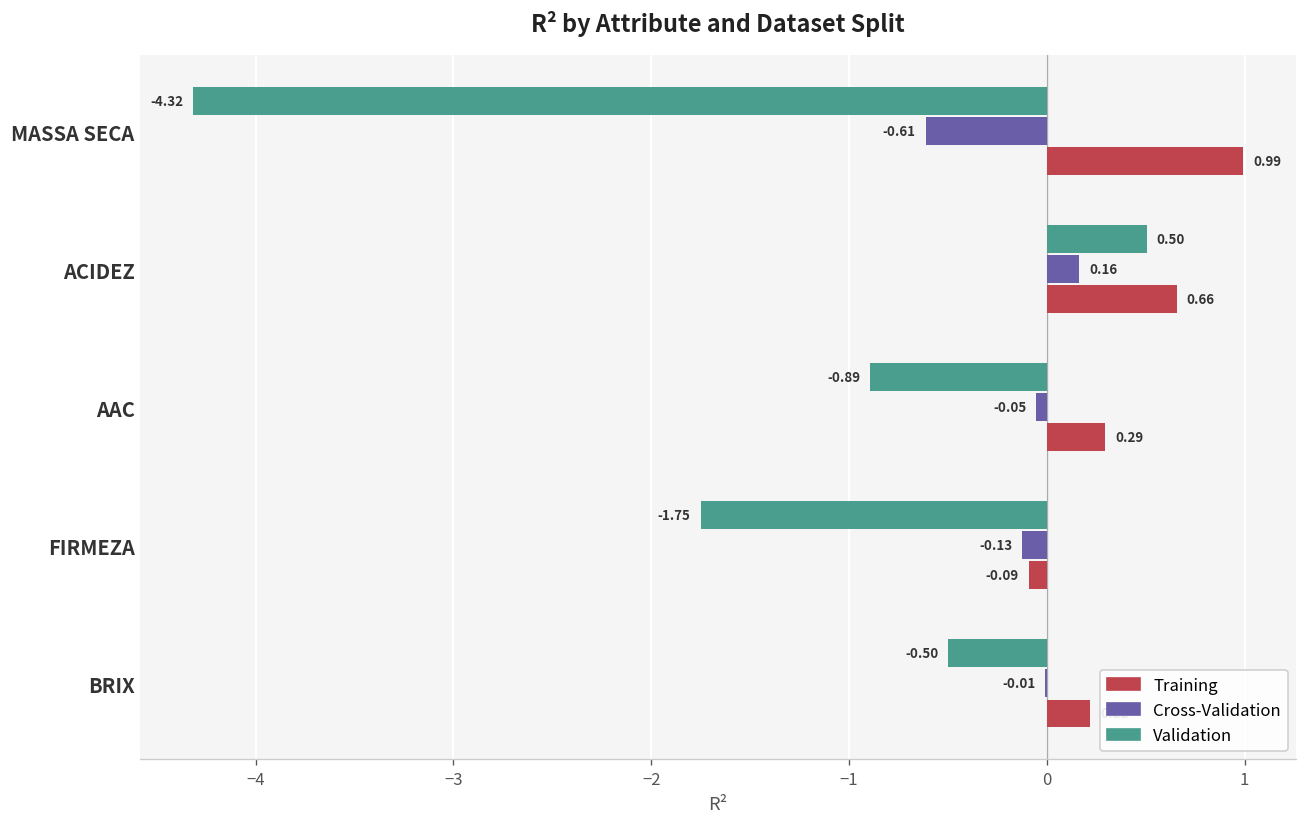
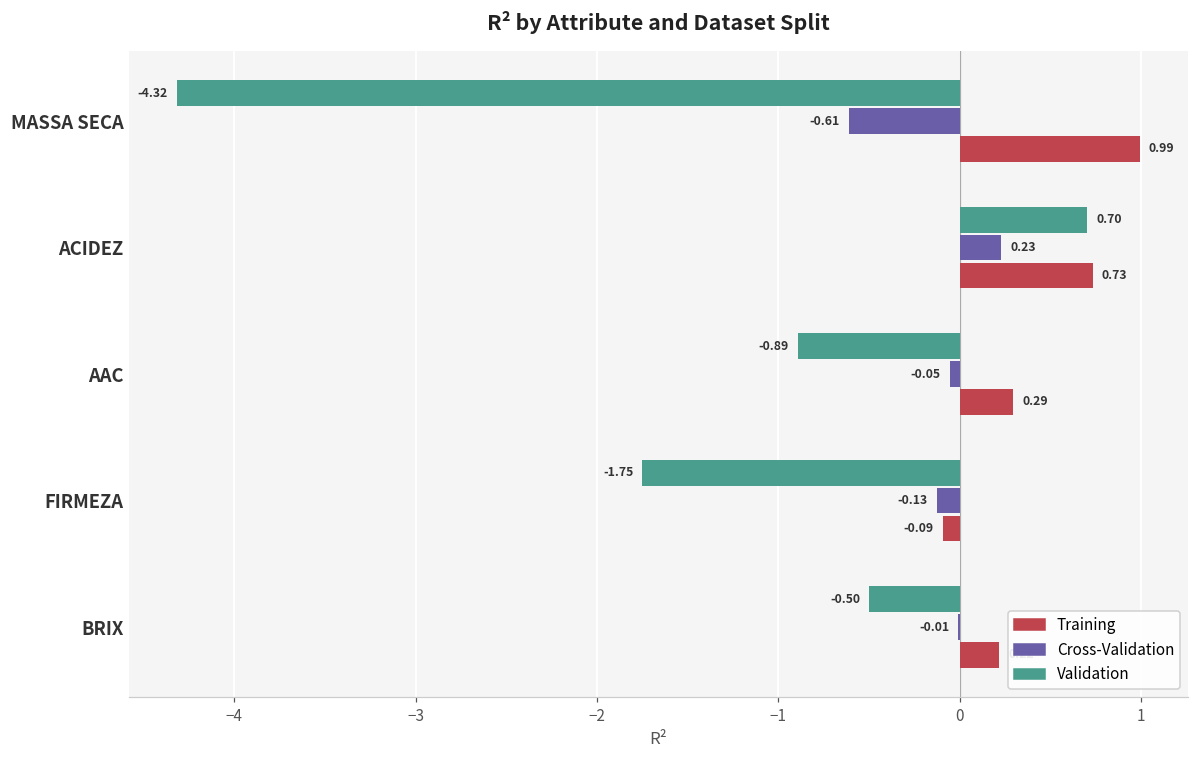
Validation, ACIDEZ: 0.50 -> 0.70
Cross-Validation, ACIDEZ: 0.16 -> 0.23
Training, ACIDEZ: 0.66 -> 0.73
